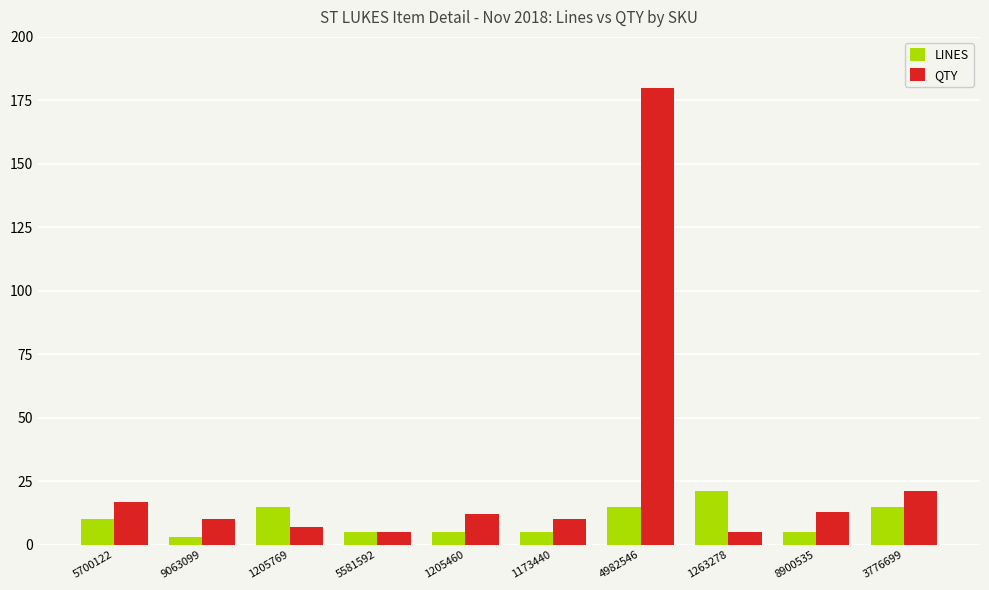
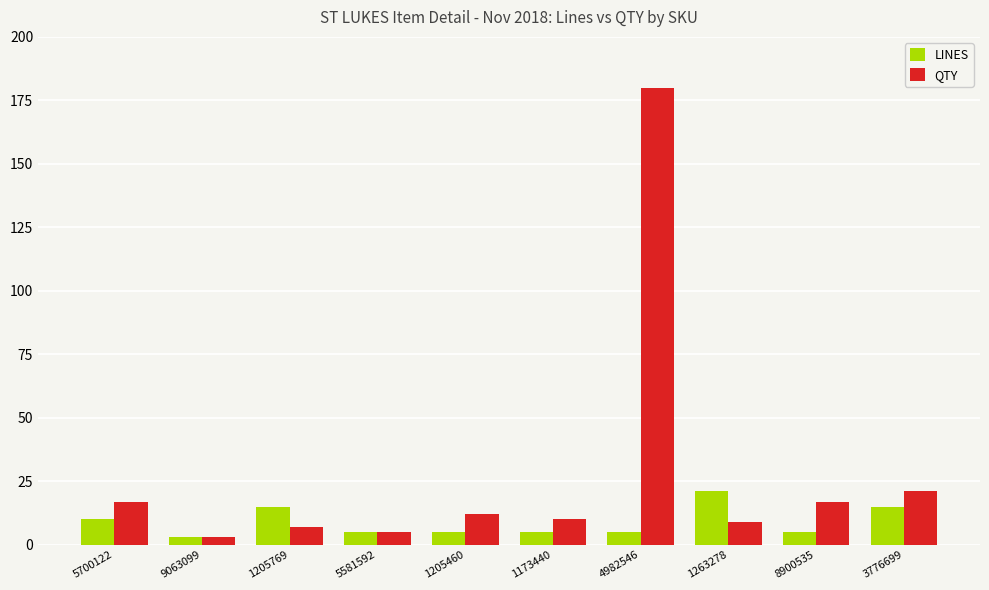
QTY, 9063099: 10 -> 3
LINES, 4982546: 15 -> 5
QTY, 1263278: 5 -> 9
QTY, 8900535: 13 -> 17
